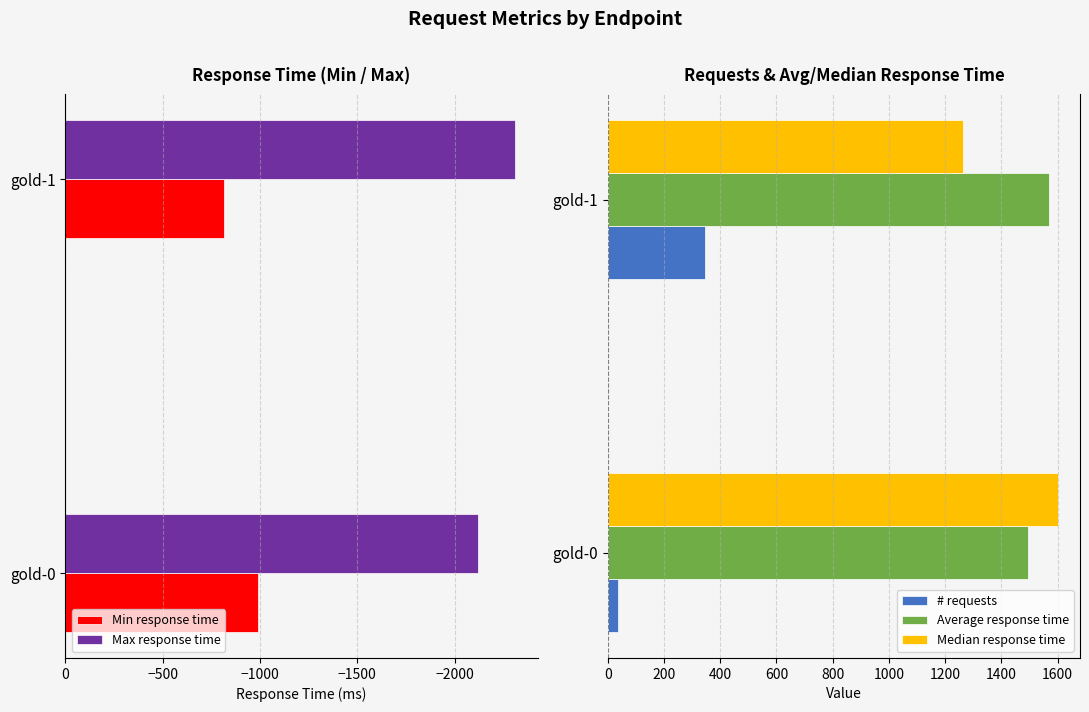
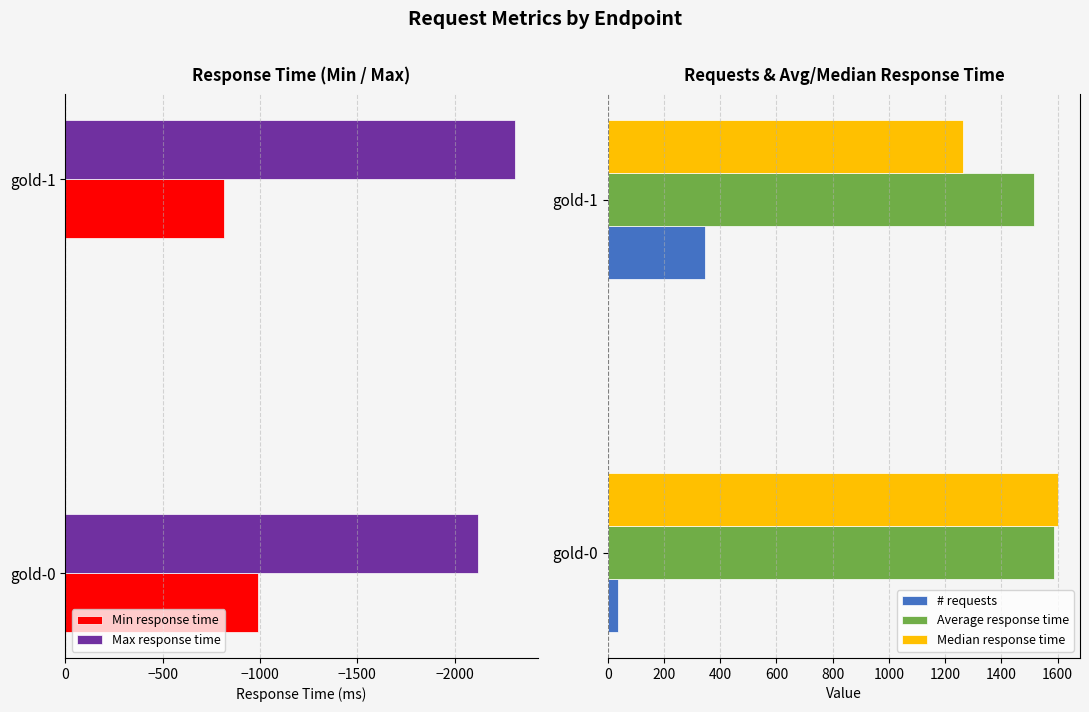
Requests & Avg/Median Response Time, Average response time, gold-1: 1570 -> 1520
Requests & Avg/Median Response Time, Average response time, gold-0: 1490 -> 1590
